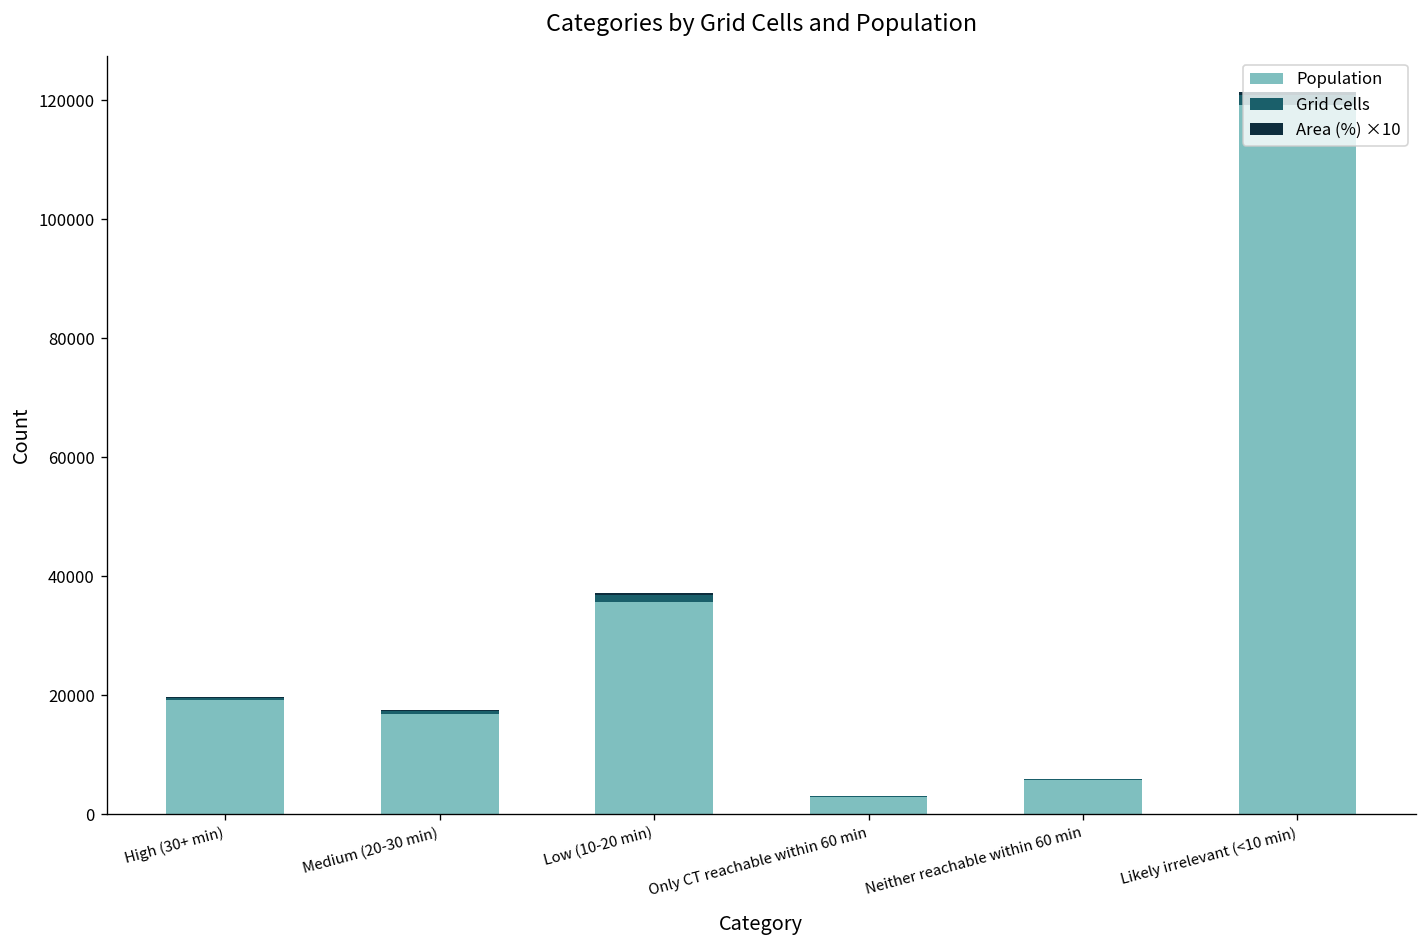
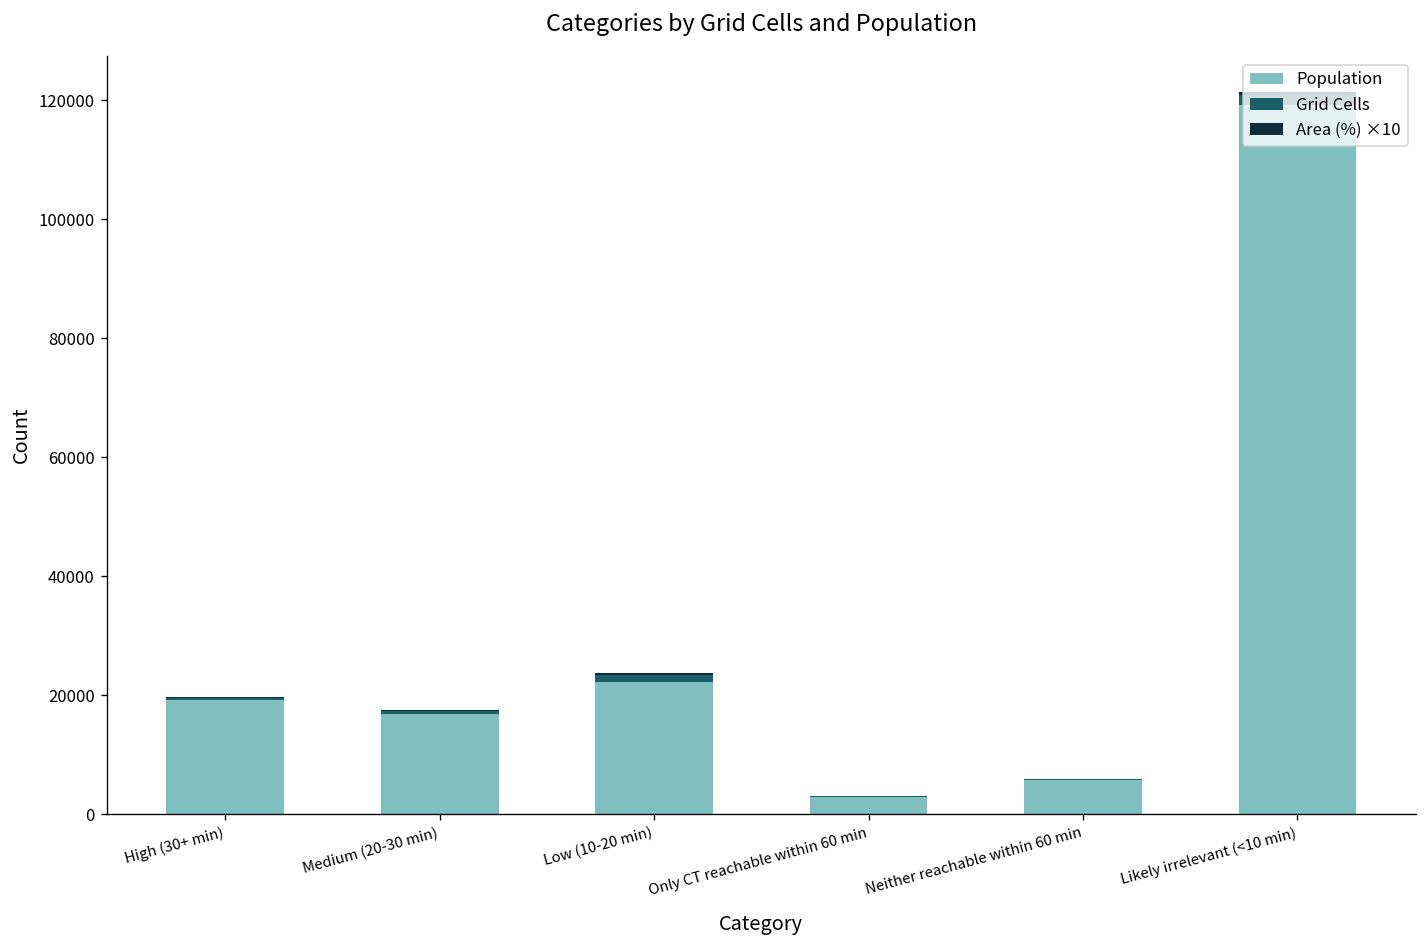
Population, Low (10-20 min): 36000 -> 22000
